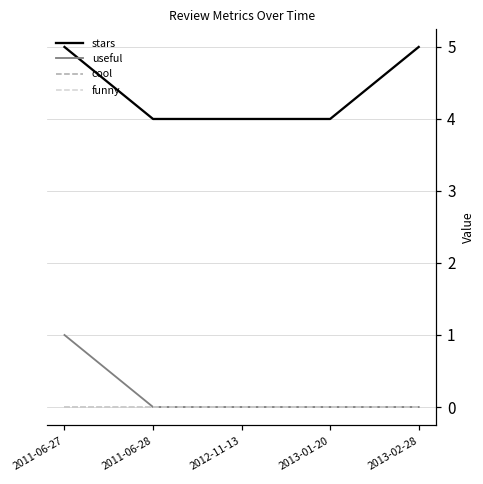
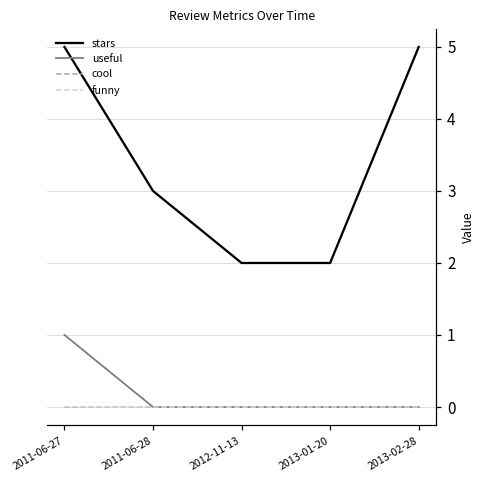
stars, 2011-06-28: 4 -> 3
stars, 2012-11-13: 4 -> 2
stars, 2013-01-20: 4 -> 2
